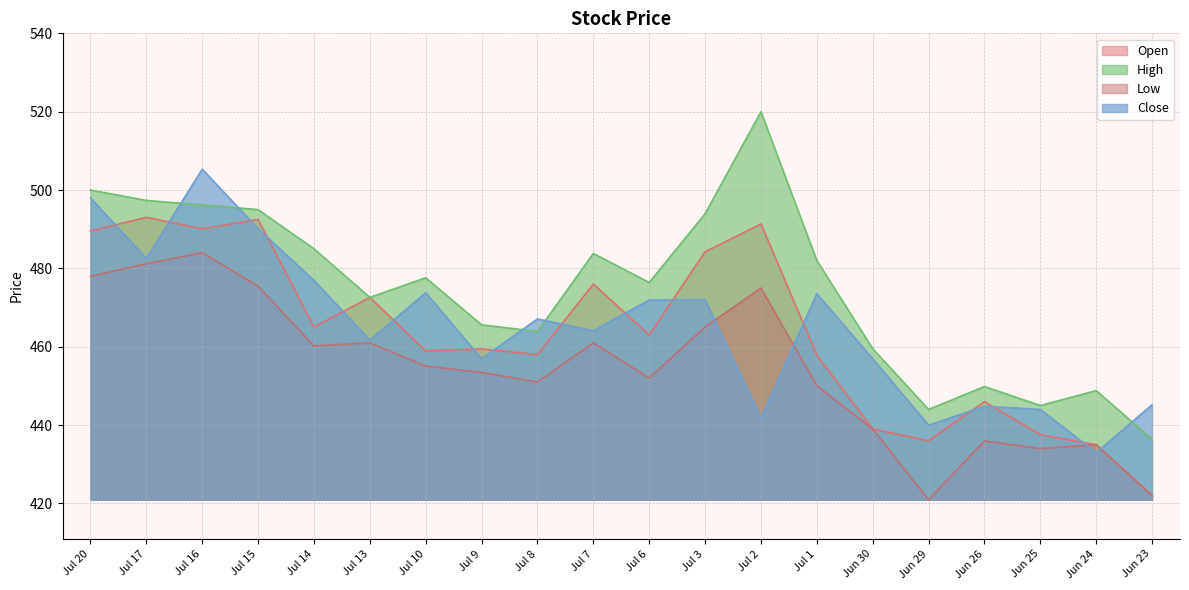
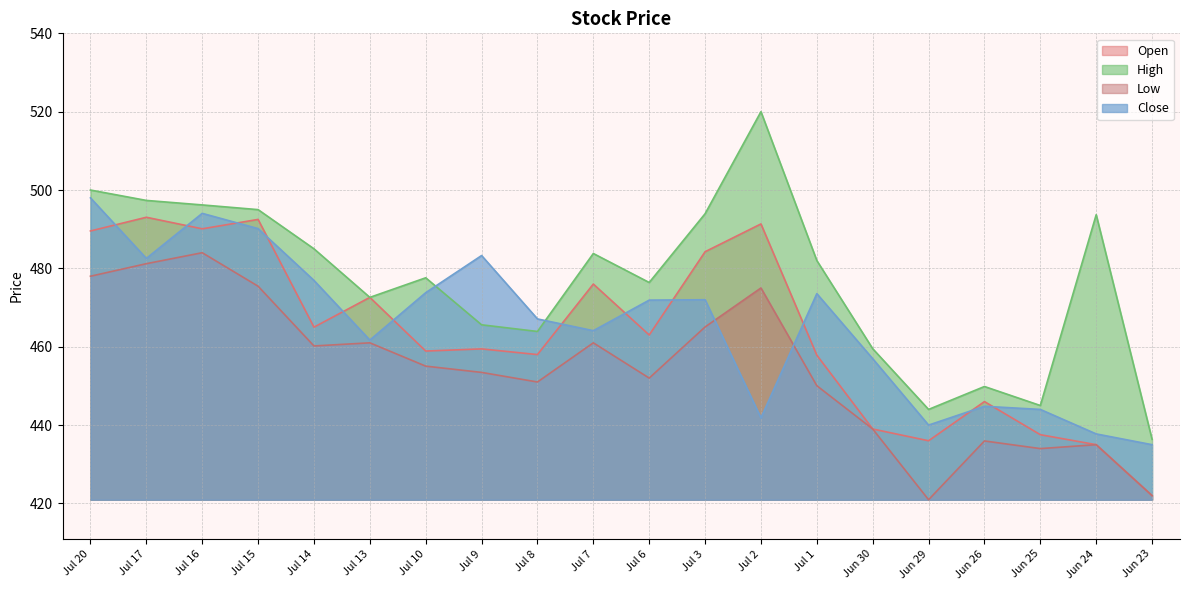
Close, Jul 16: 505 -> 494
Close, Jul 9: 457 -> 483
High, Jun 24: 449 -> 494
Close, Jun 24: 433 -> 438
Close, Jun 23: 445 -> 435
